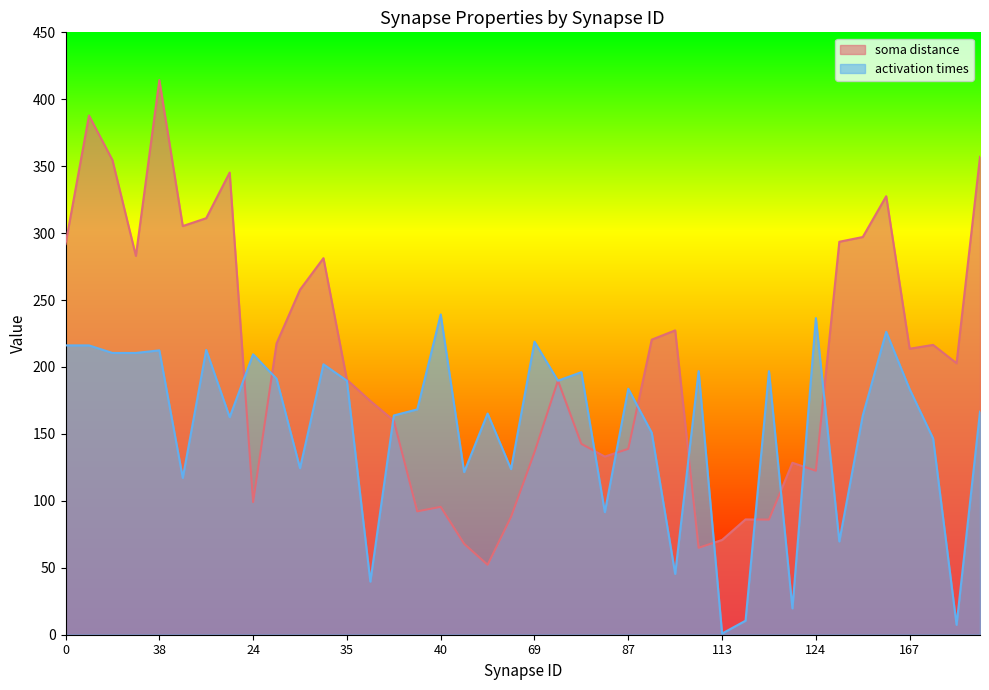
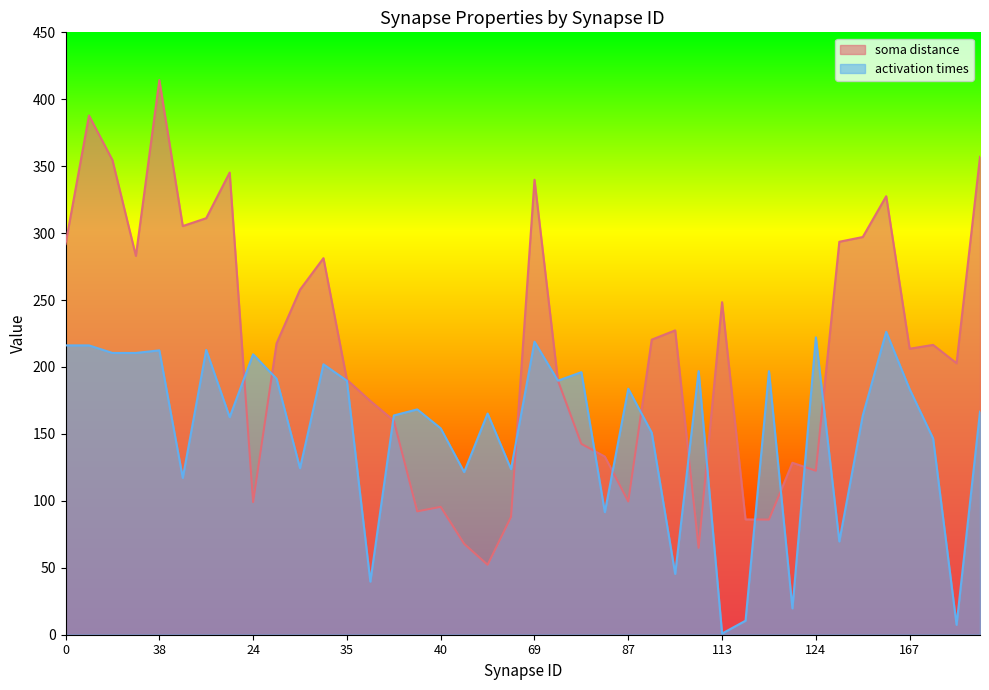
activation times, 40: 239 -> 154
soma distance, 69: 136 -> 340
soma distance, 87: 139 -> 100
soma distance, 113: 71 -> 248
activation times, 124: 237 -> 222
